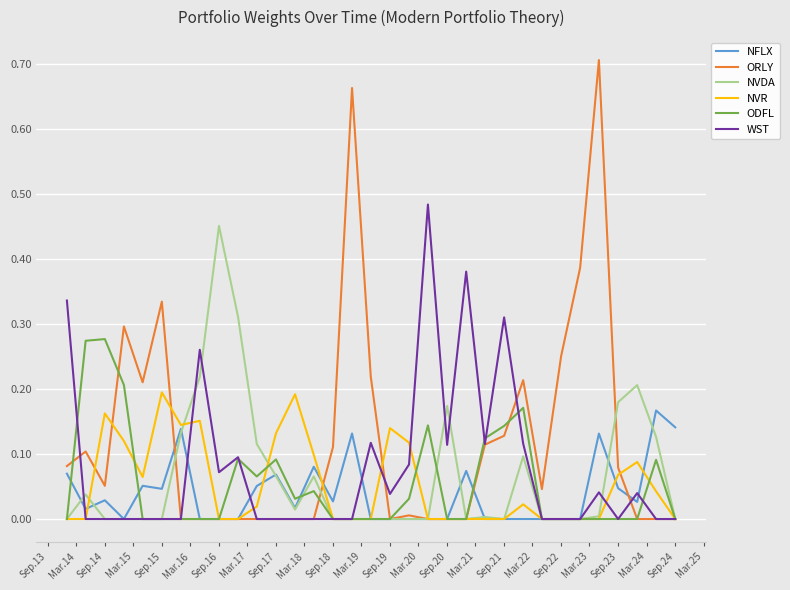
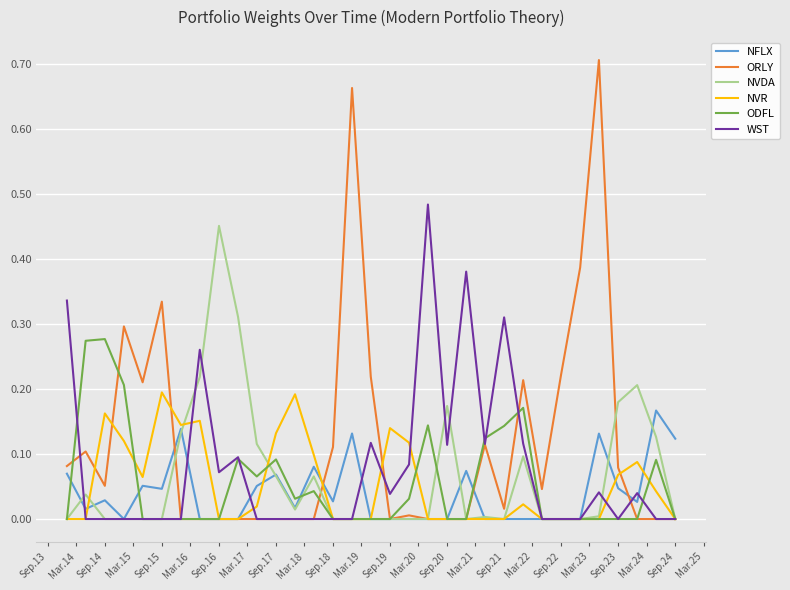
ORLY, Sep.21: 0.13 -> 0.02
ORLY, Sep.22: 0.25 -> 0.22
NFLX, Sep.24: 0.14 -> 0.12
